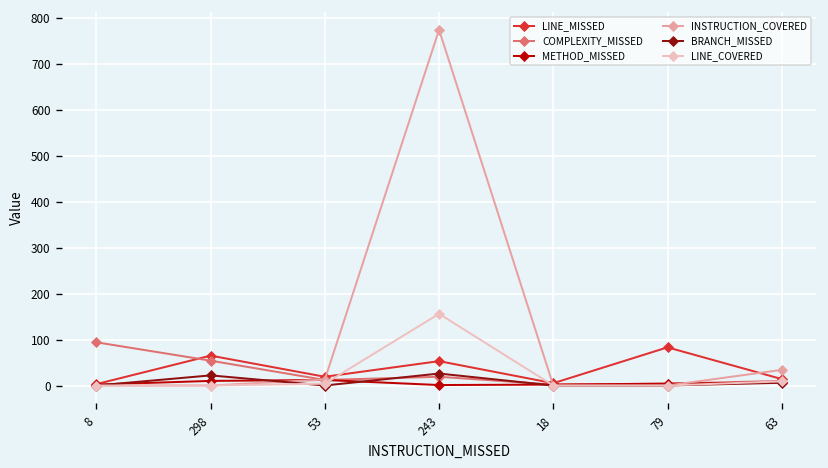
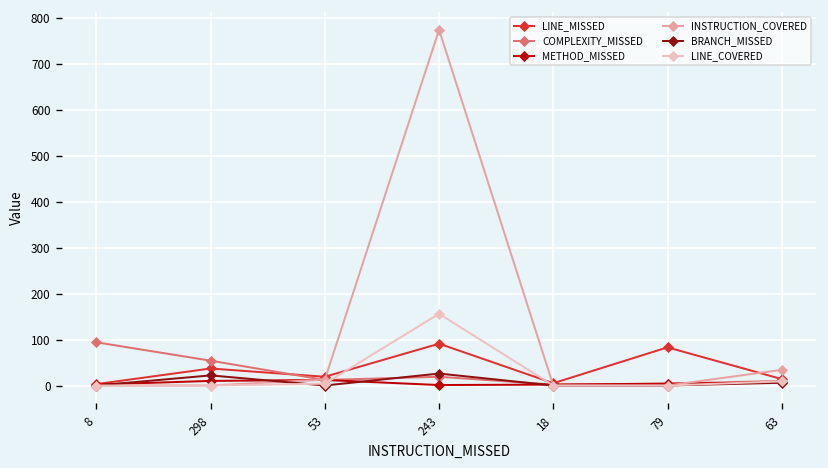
LINE_MISSED, 298: 70 -> 40
LINE_MISSED, 243: 50 -> 90
